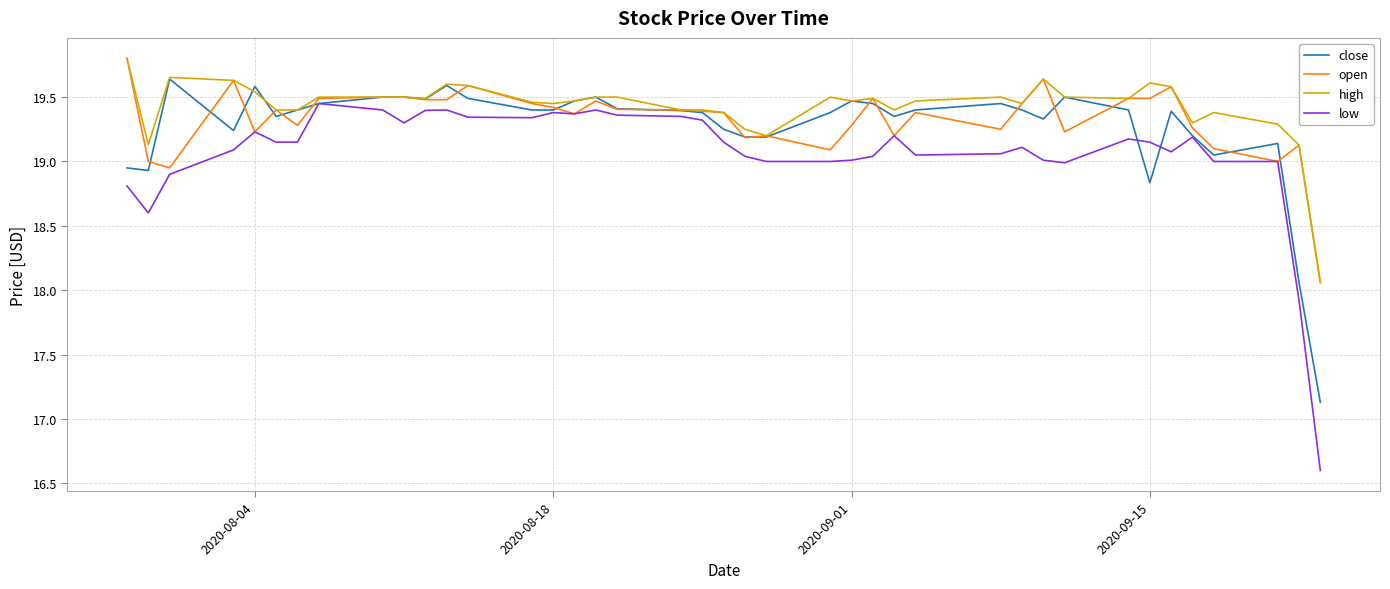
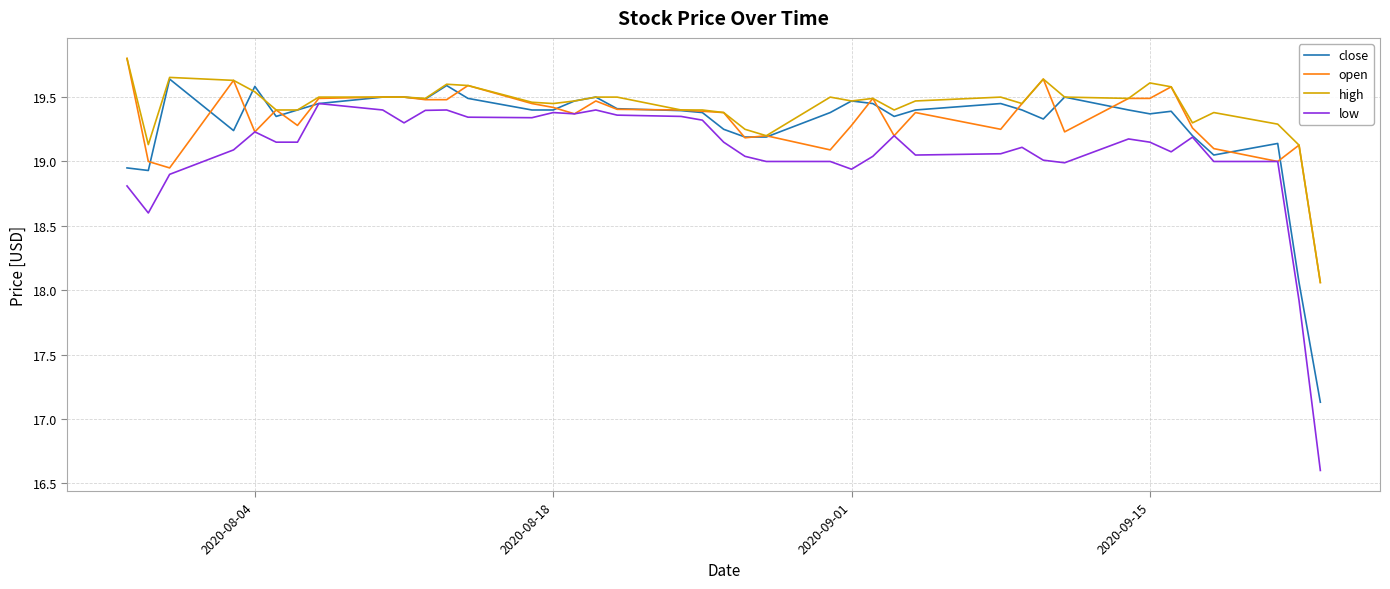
low, 2020-09-01: 19.01 -> 18.94
close, 2020-09-15: 18.83 -> 19.37
